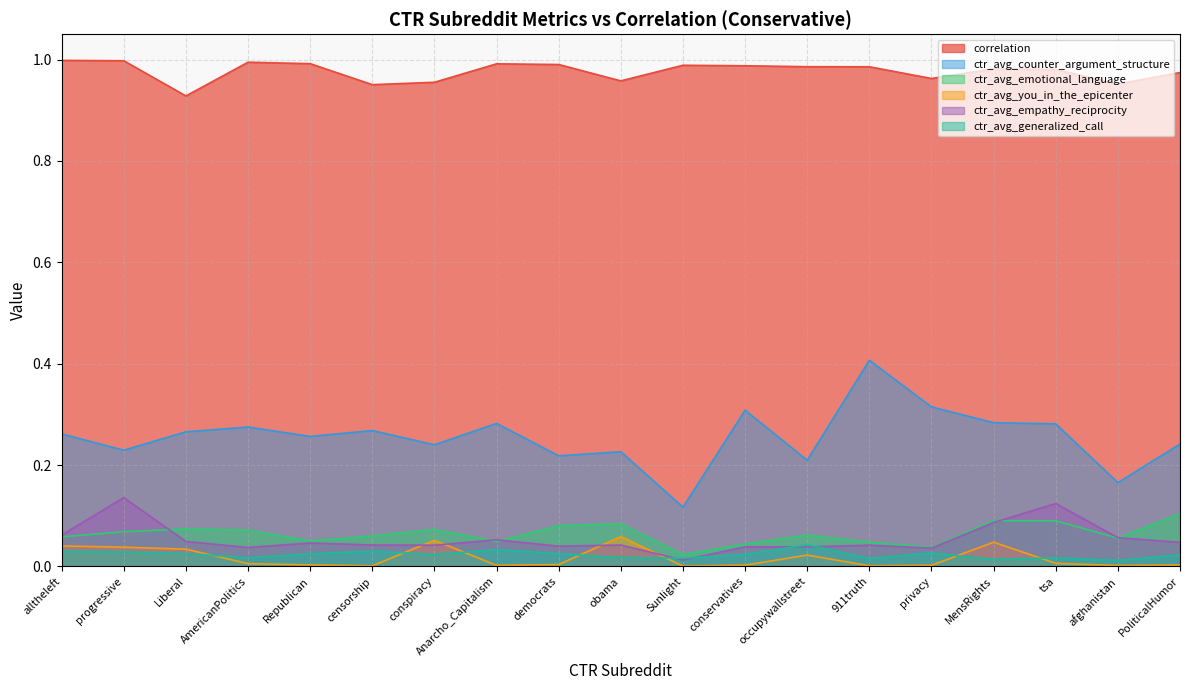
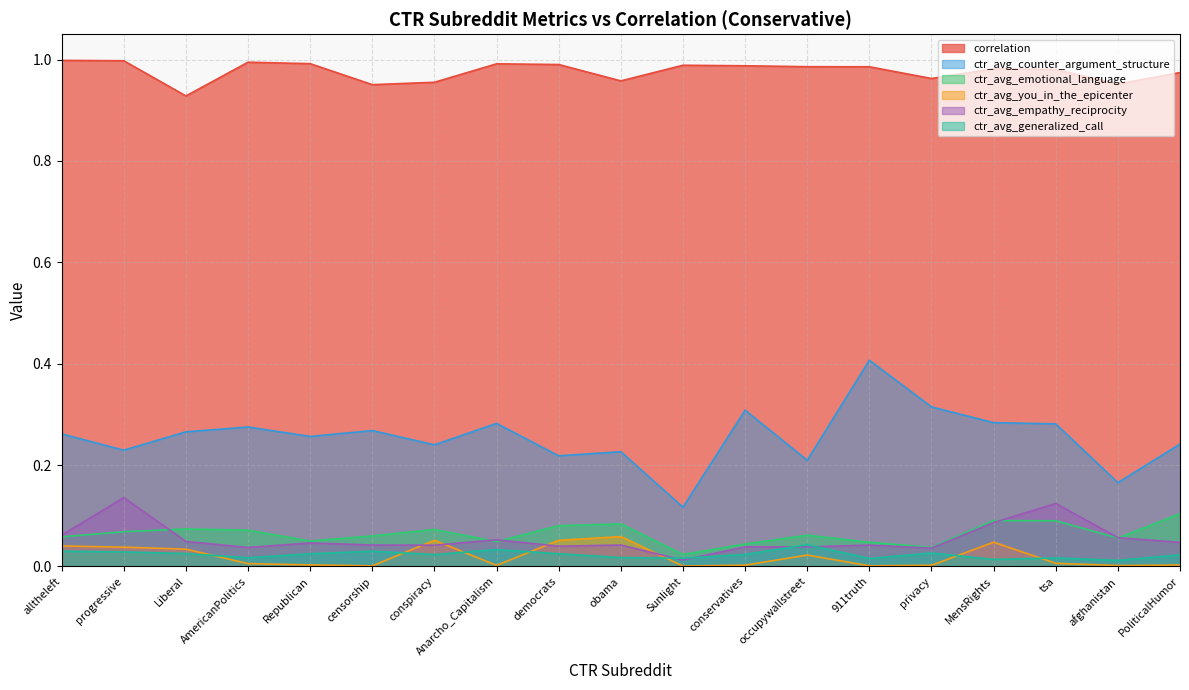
ctr_avg_you_in_the_epicenter, democrats: 0.00 -> 0.05
